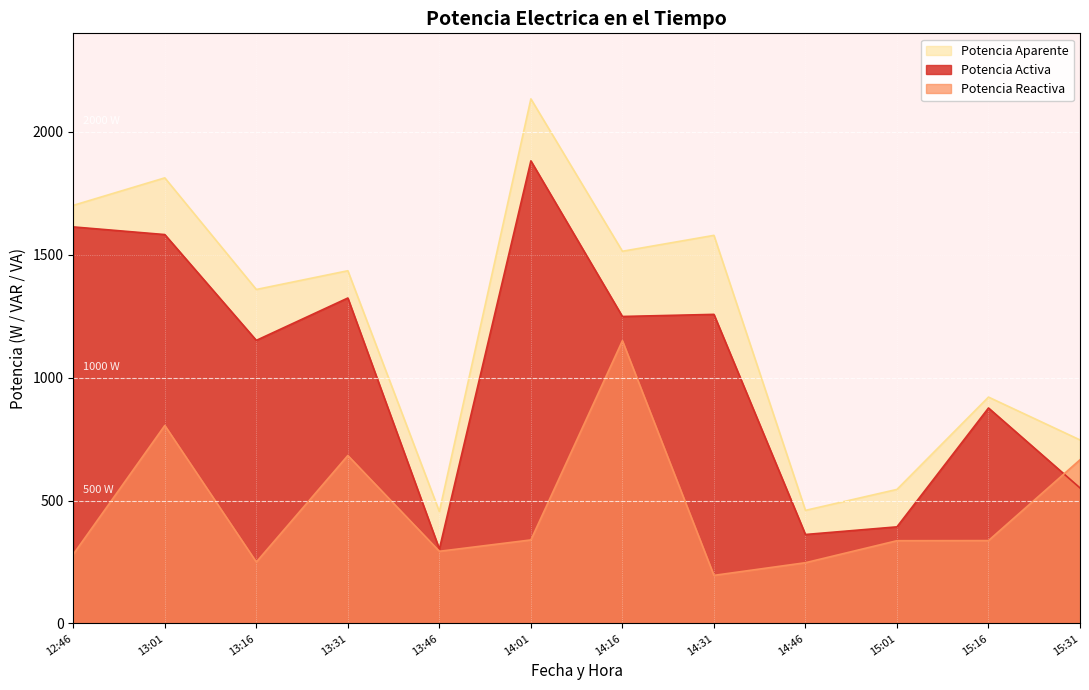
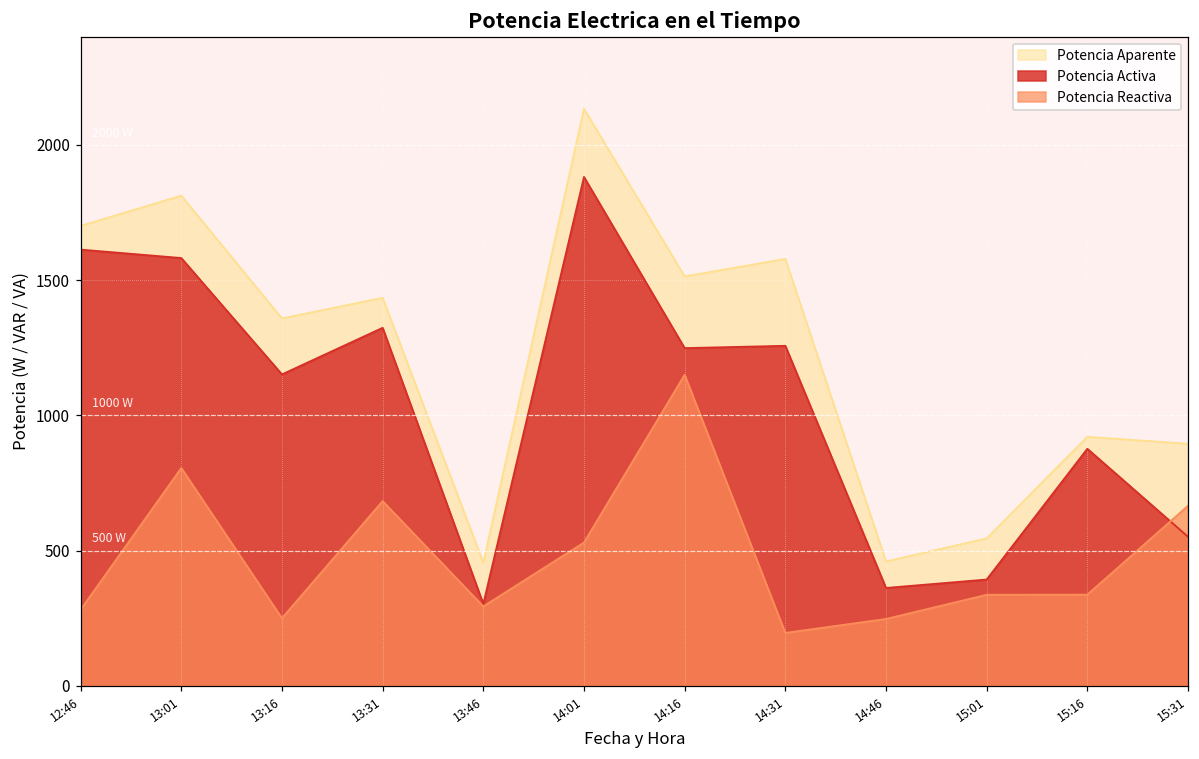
Potencia Reactiva, 14:01: 340 -> 530
Potencia Aparente, 15:31: 750 -> 900
